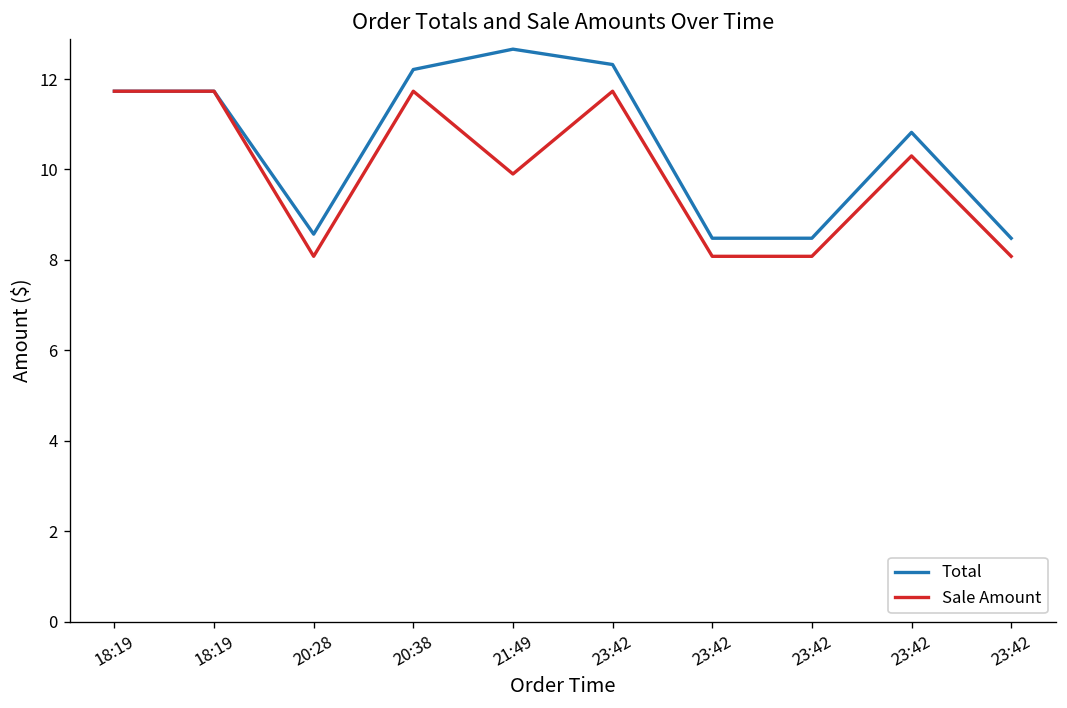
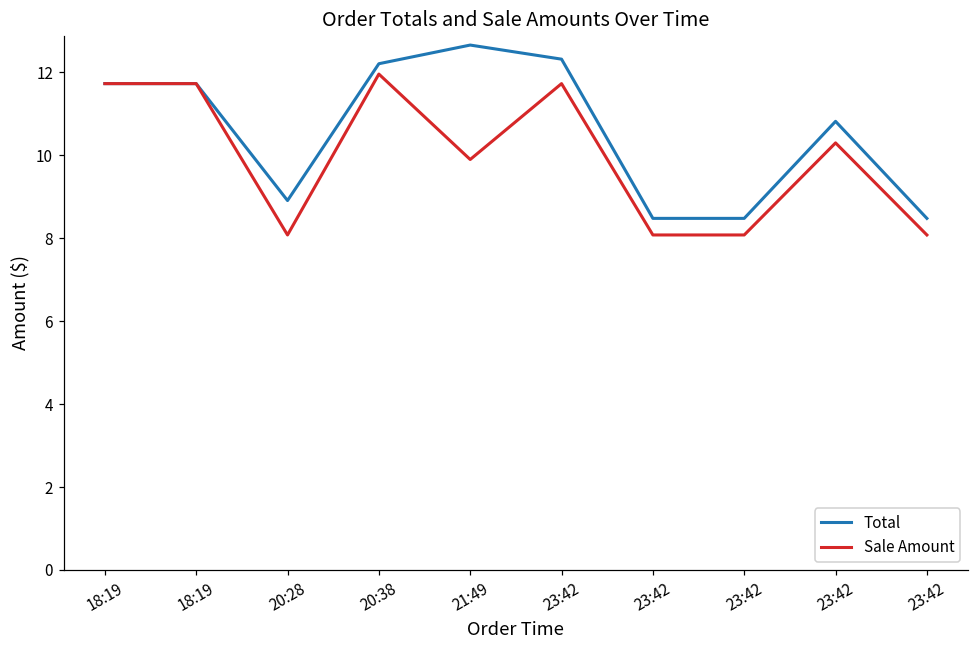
Total, 20:28: 8.6 -> 8.9
Sale Amount, 20:38: 11.7 -> 12.0
